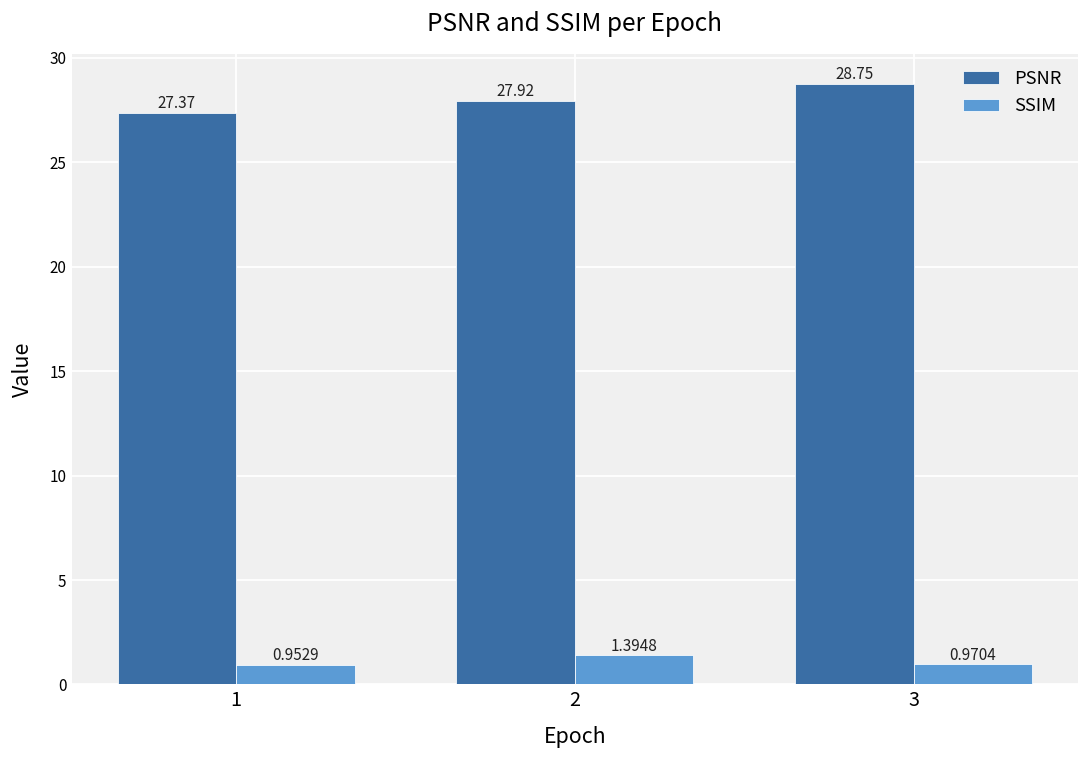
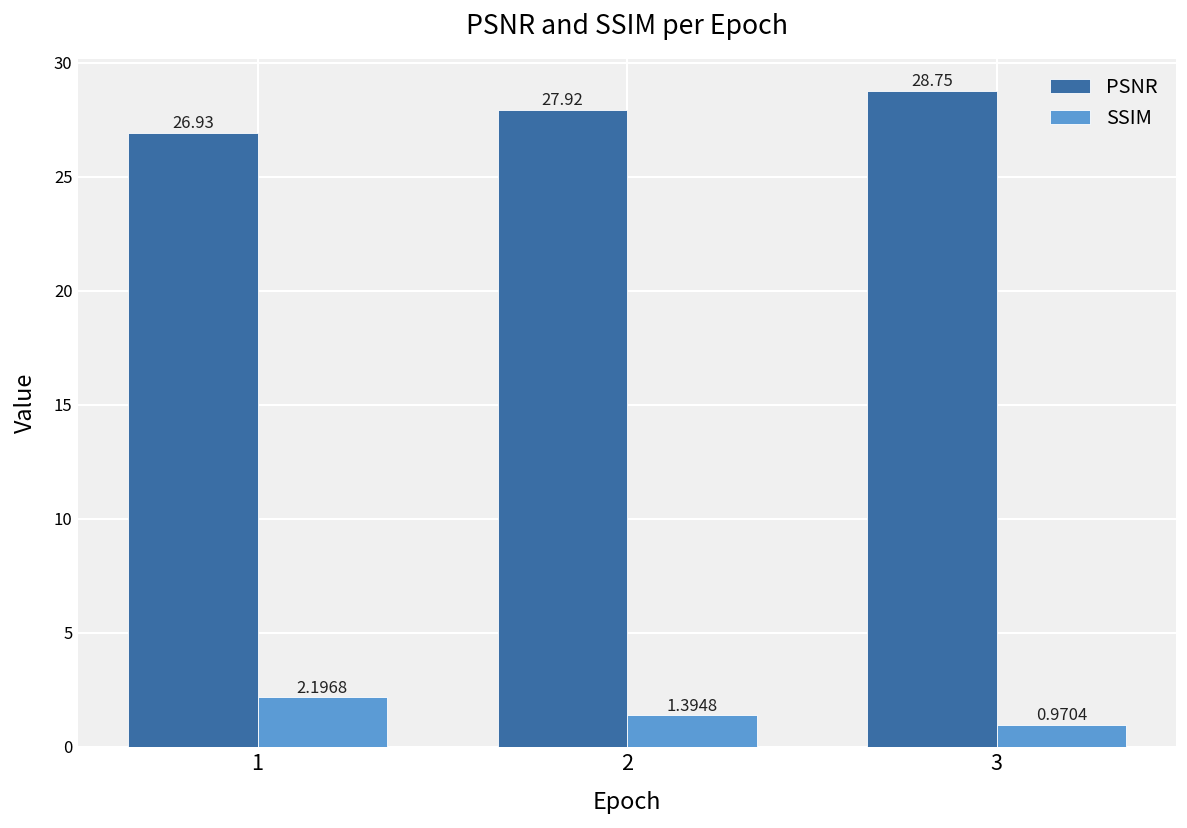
PSNR, 1: 27.37 -> 26.93
SSIM, 1: 0.9529 -> 2.1968
